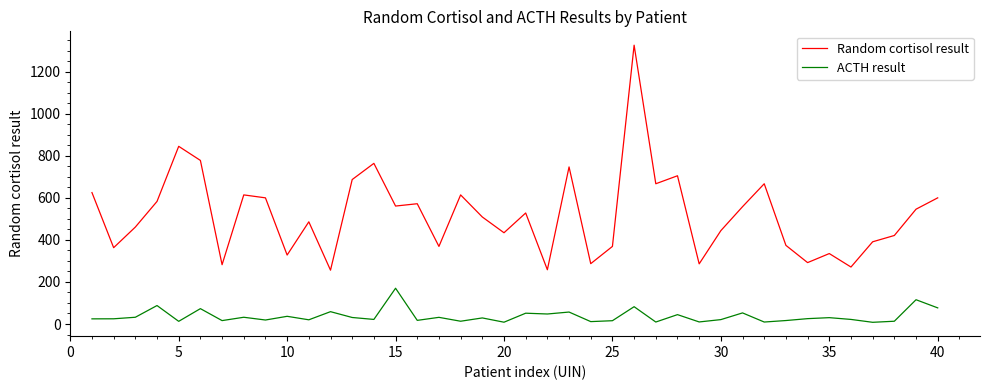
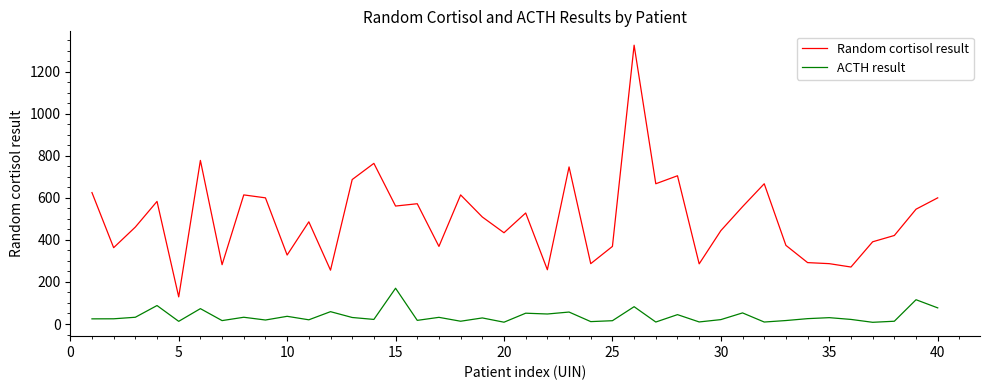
Random cortisol result, 5: 850 -> 130
Random cortisol result, 35: 340 -> 290
